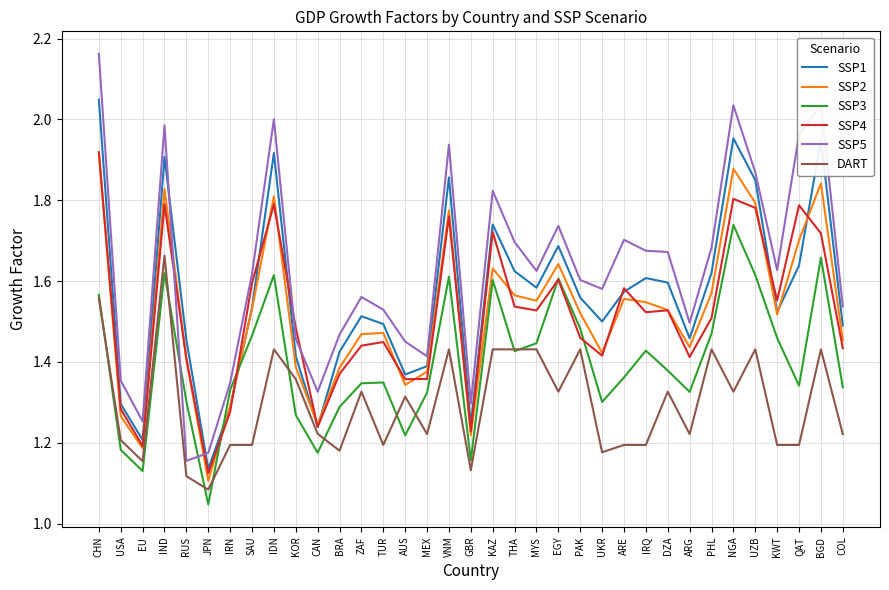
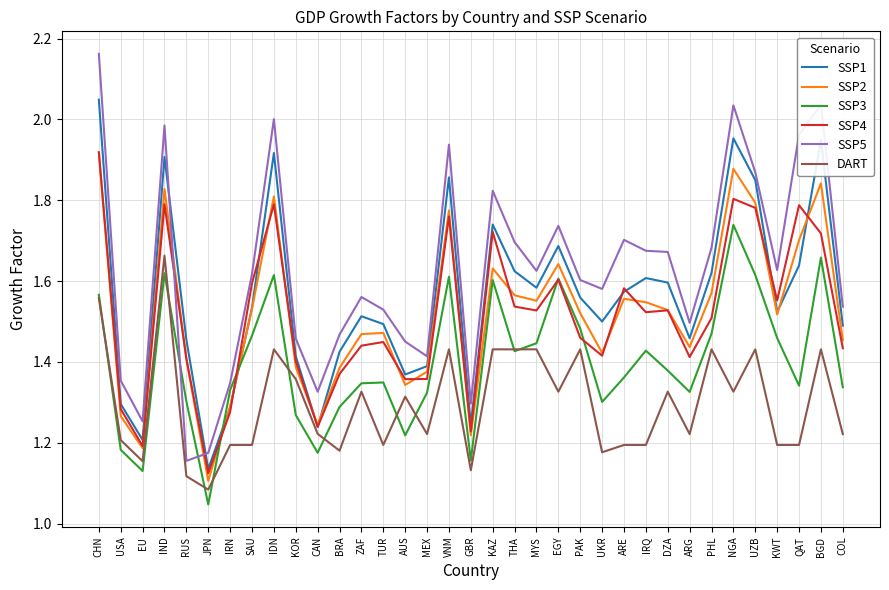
SSP4, KOR: 1.48 -> 1.40
